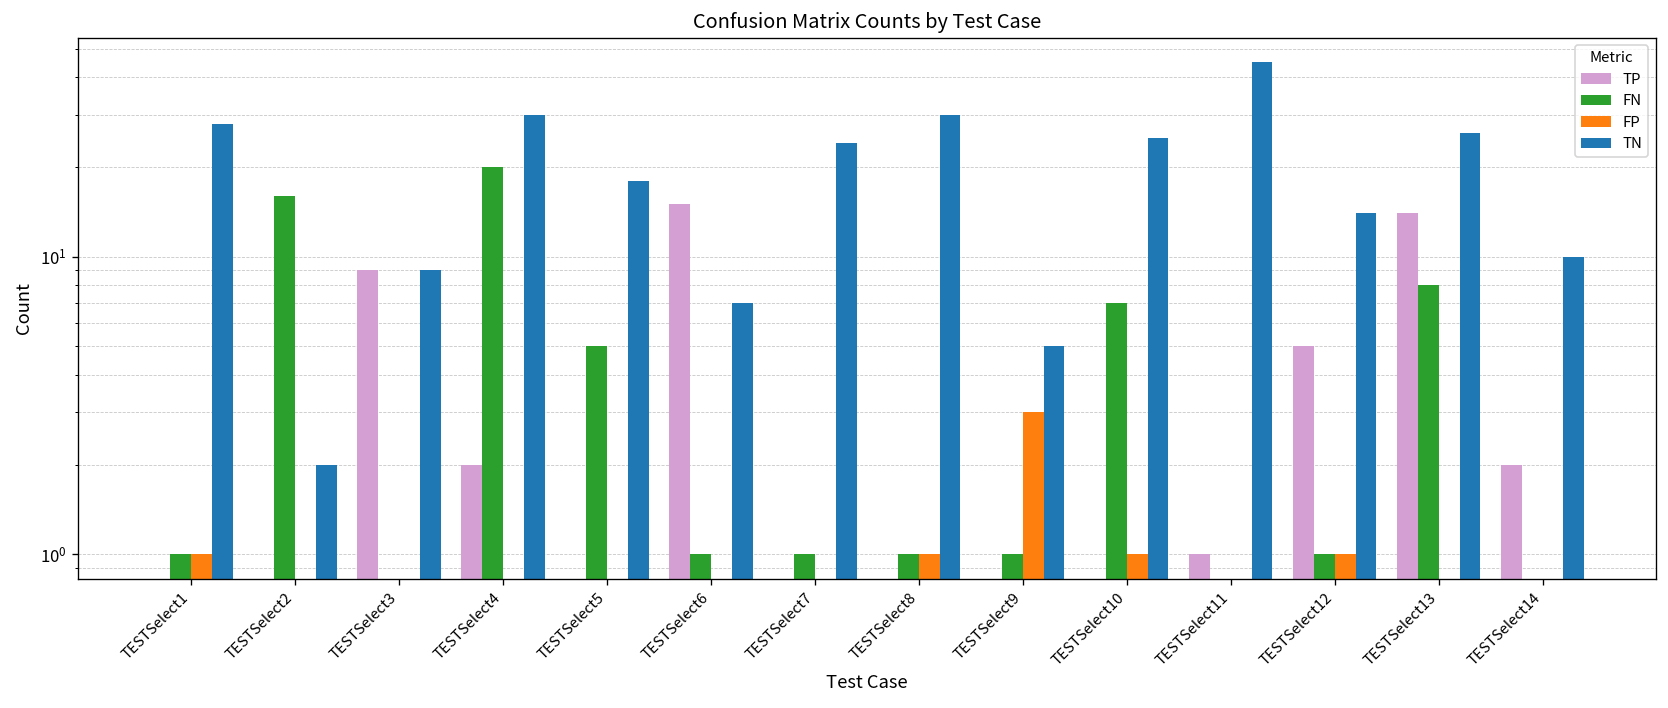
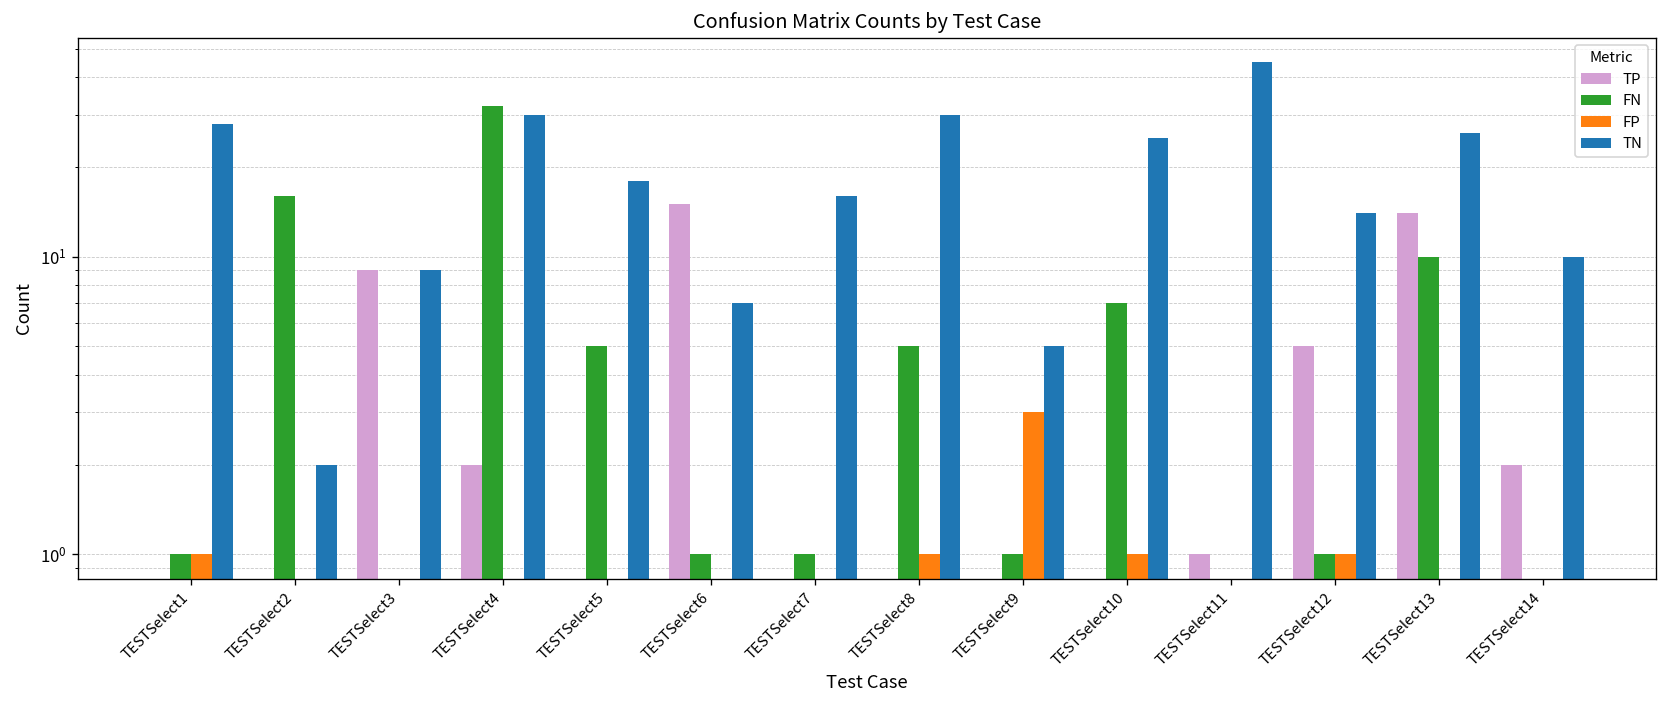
FN, TESTSelect4: 20 -> 32
TN, TESTSelect7: 24 -> 16
FN, TESTSelect8: 1 -> 5
FN, TESTSelect13: 8 -> 10
